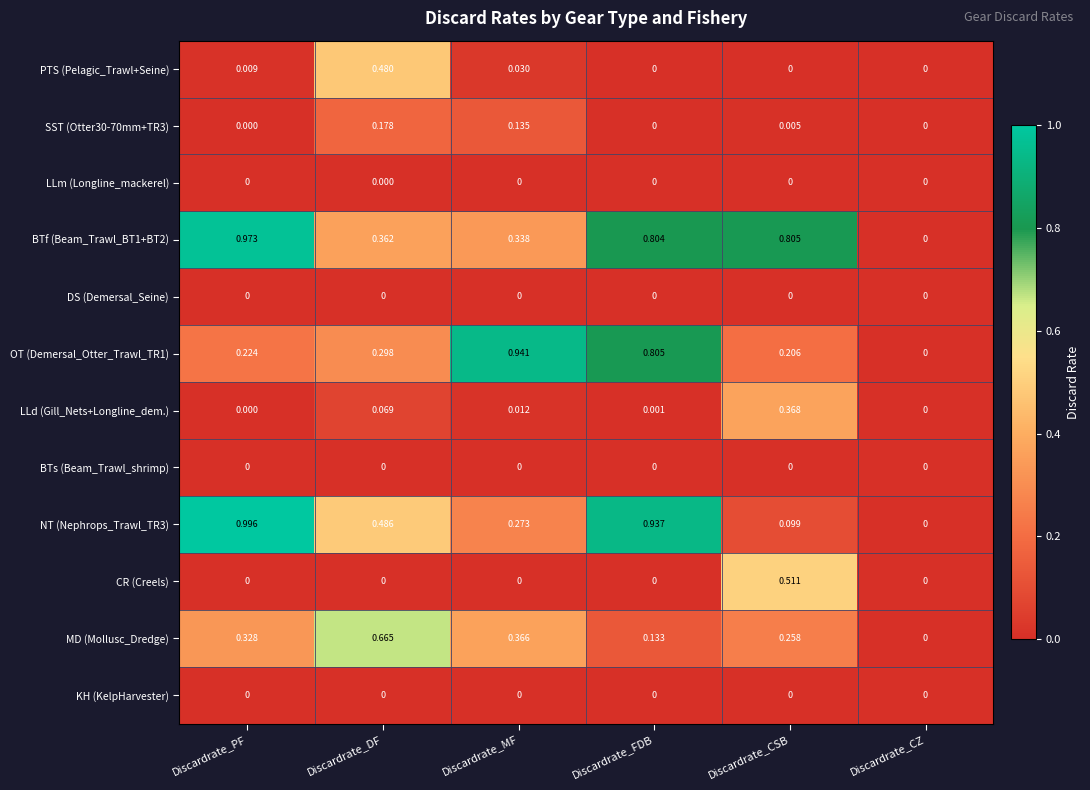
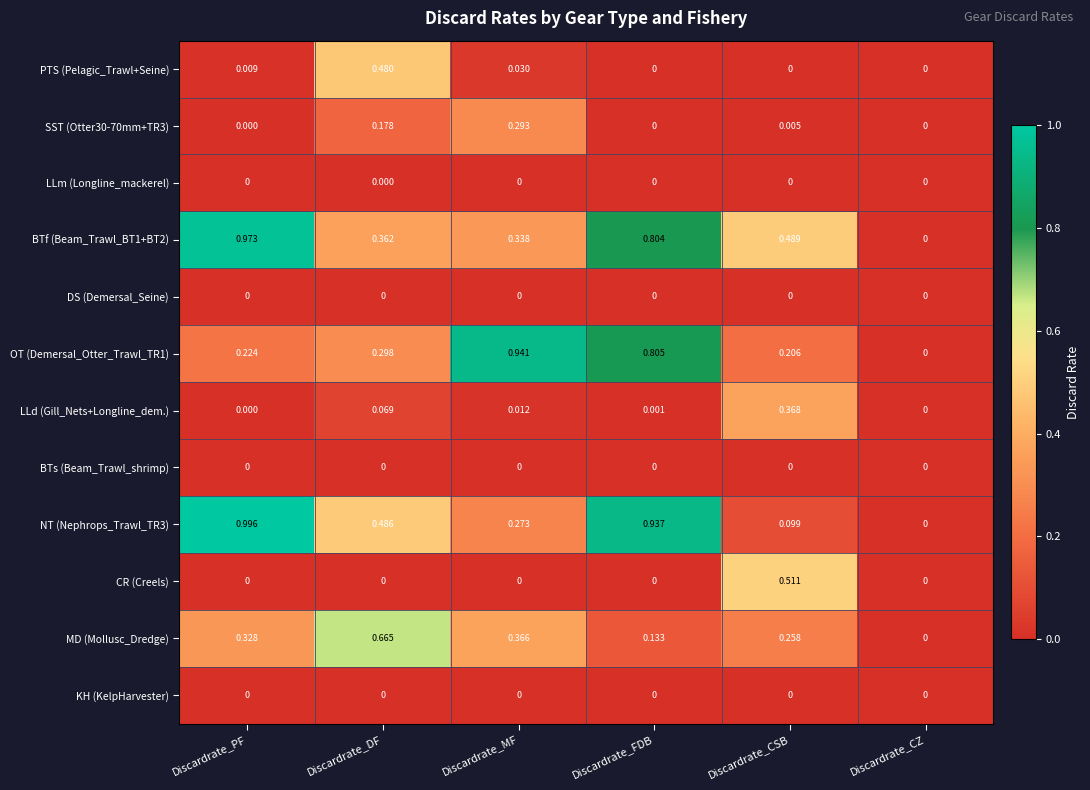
SST (Otter30-70mm+TR3), Discardrate_MF: 0.135 -> 0.293
BTf (Beam_Trawl_BT1+BT2), Discardrate_CSB: 0.805 -> 0.489
